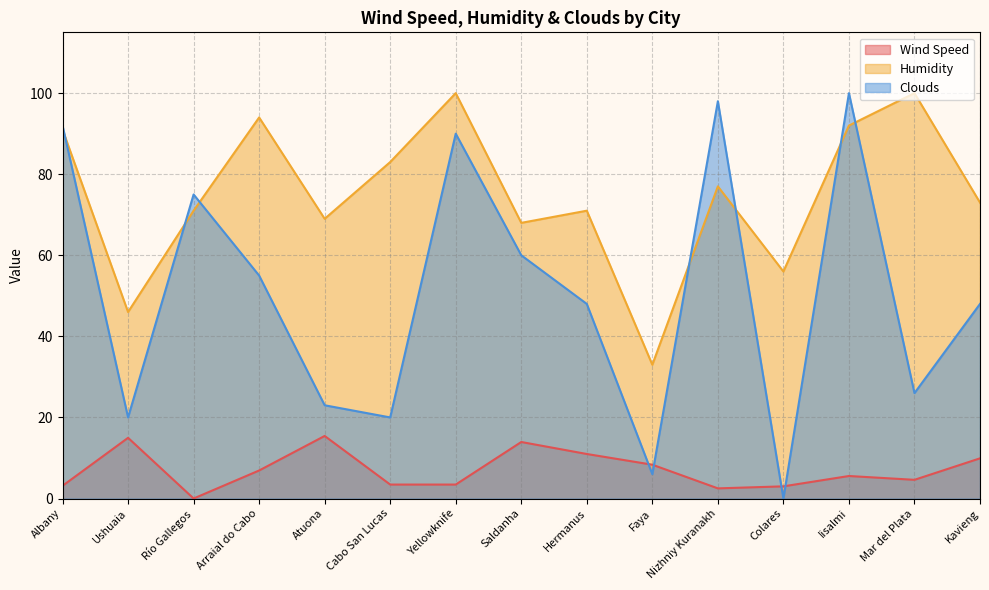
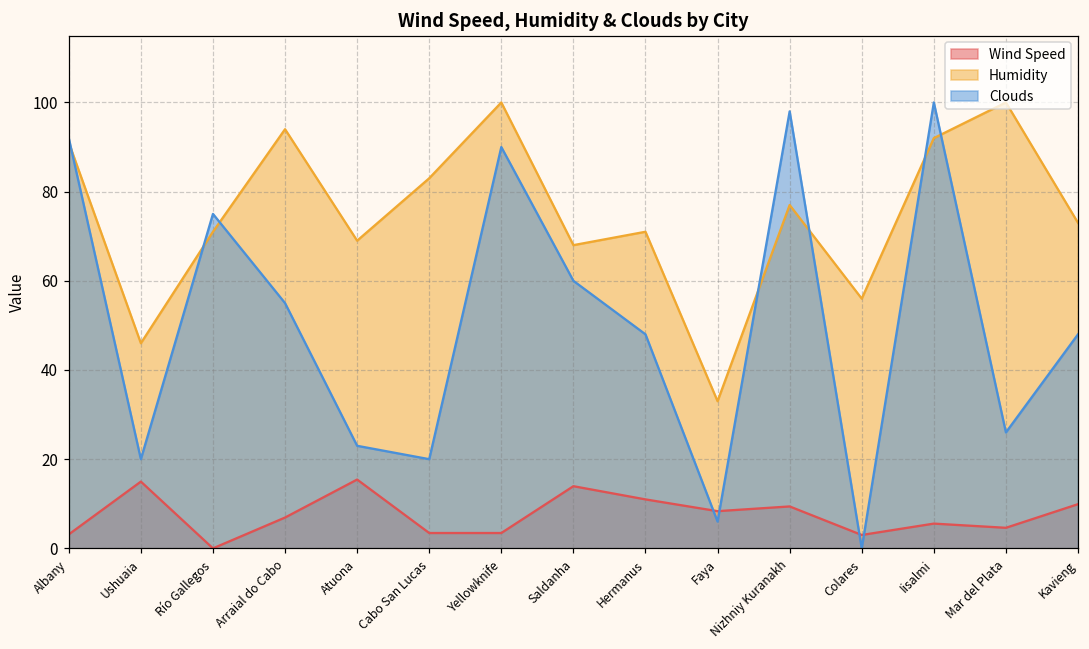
Wind Speed, Nizhniy Kuranakh: 3 -> 9
